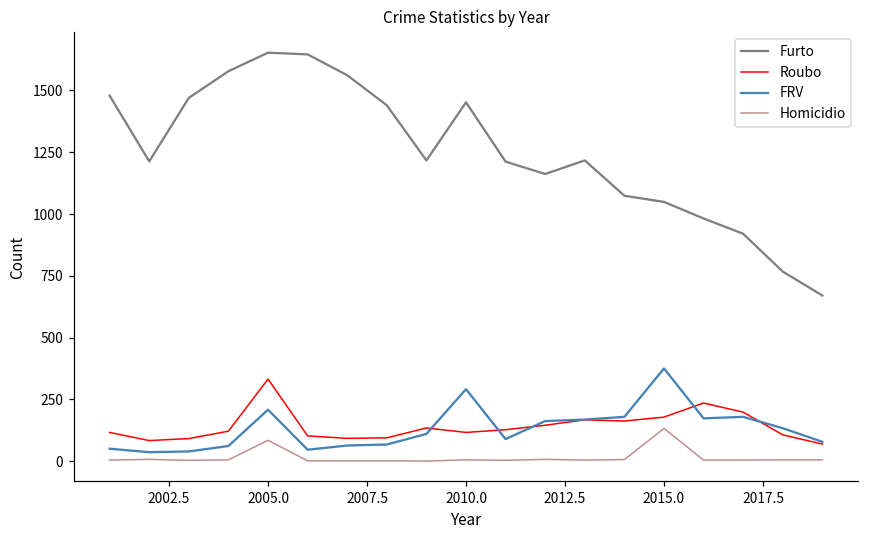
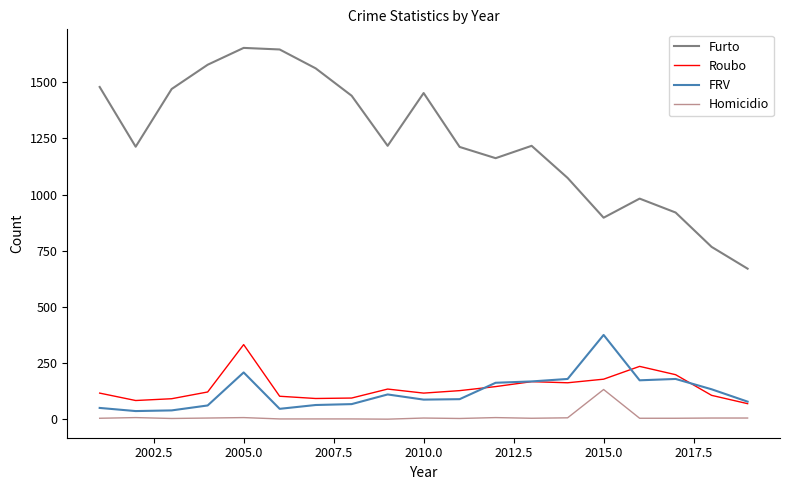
Homicidio, 2005.0: 80 -> 10
FRV, 2010.0: 290 -> 90
Furto, 2015.0: 1050 -> 900
